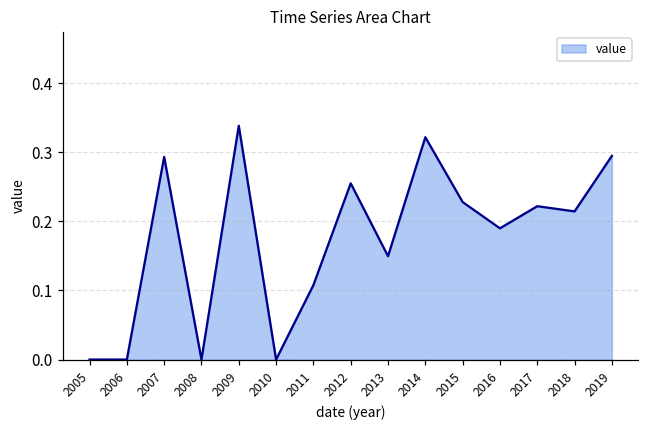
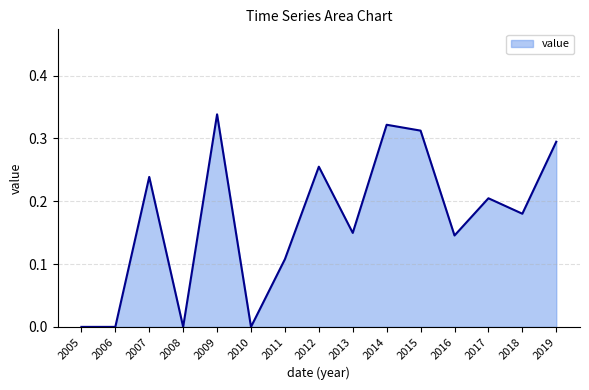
2007: 0.29 -> 0.24
2015: 0.23 -> 0.31
2016: 0.19 -> 0.15
2017: 0.22 -> 0.20
2018: 0.21 -> 0.18
